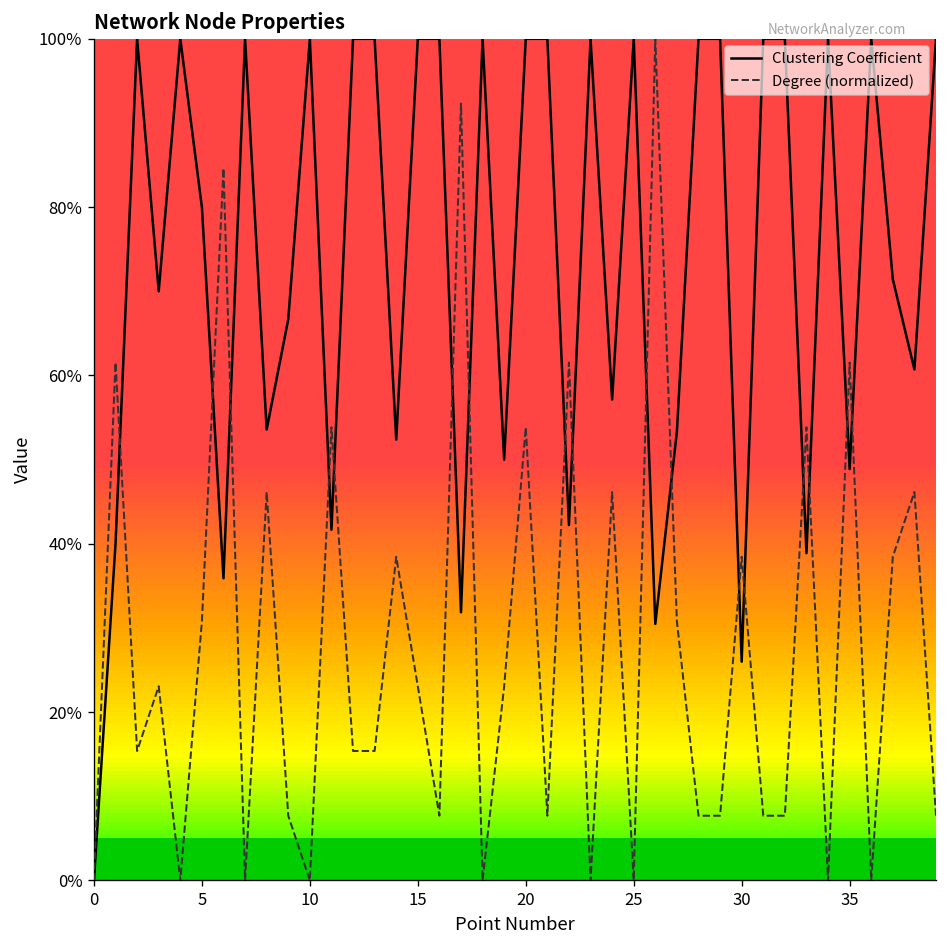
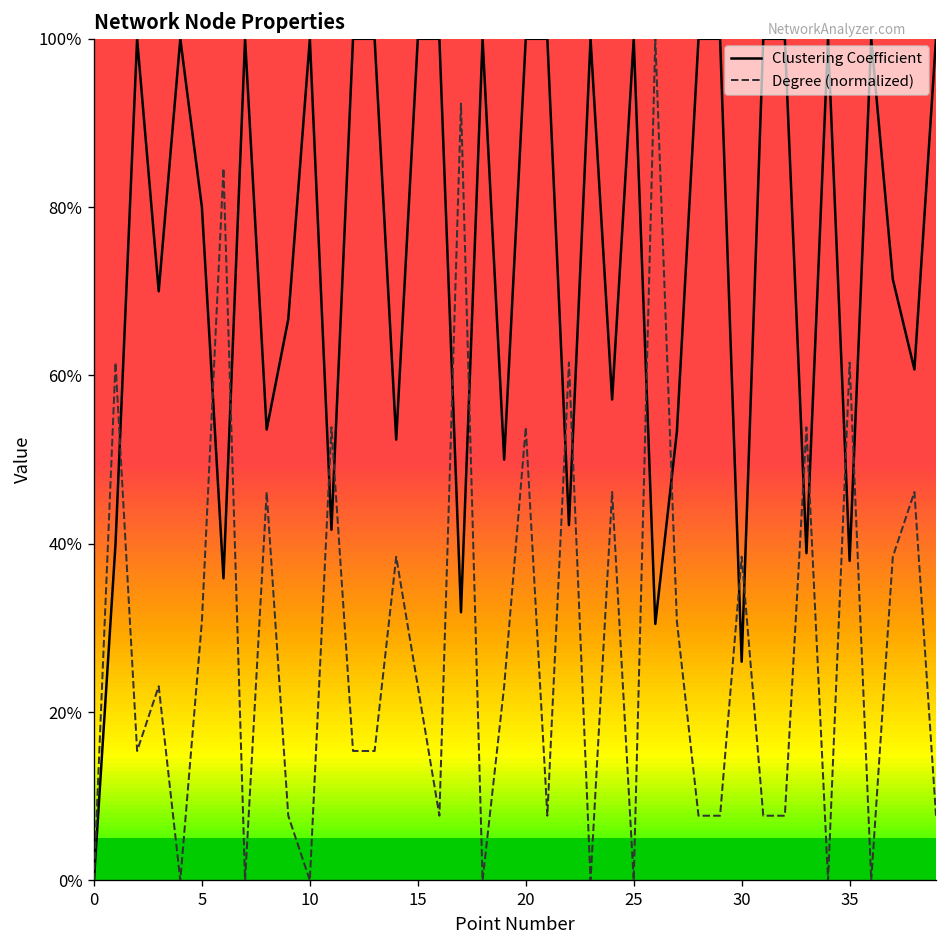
Clustering Coefficient, 35: 49% -> 38%
